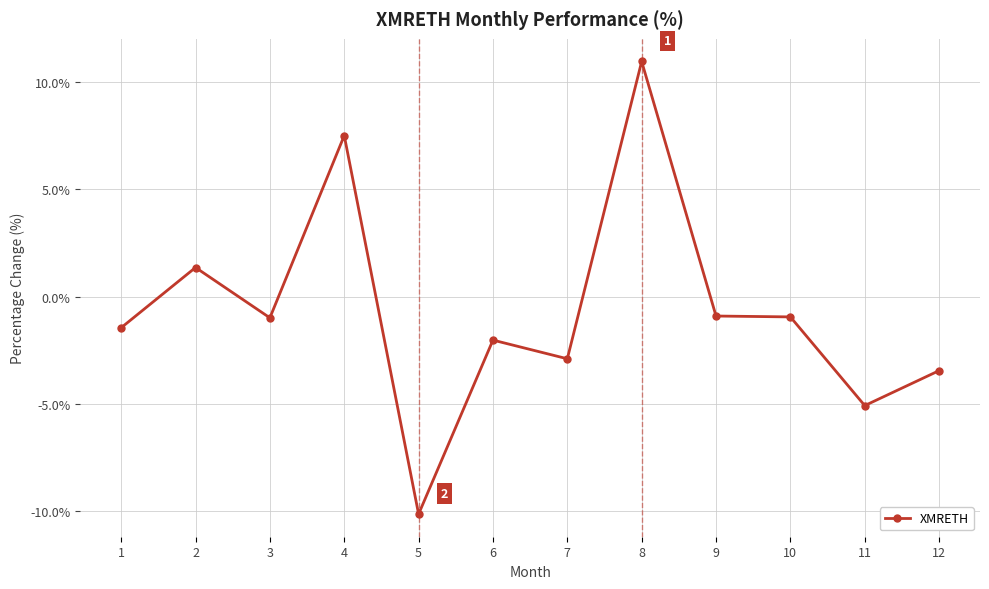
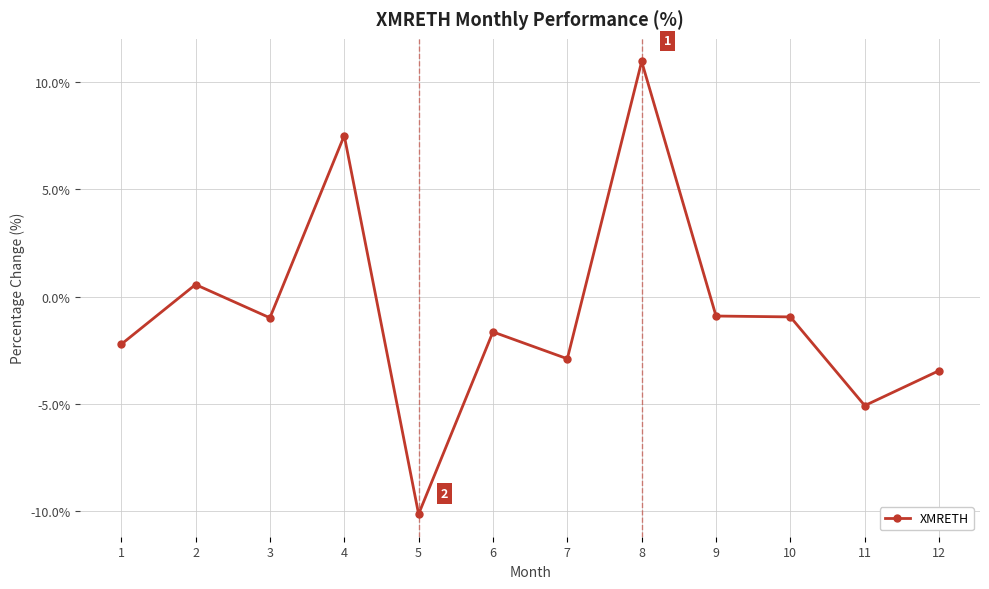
1: -1.5% -> -2.2%
2: 1.4% -> 0.6%
6: -2.0% -> -1.6%
